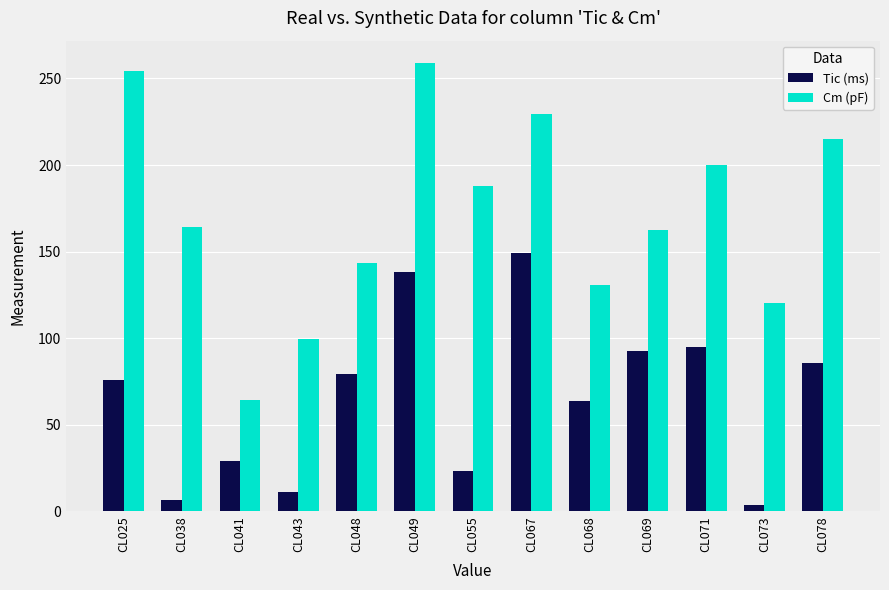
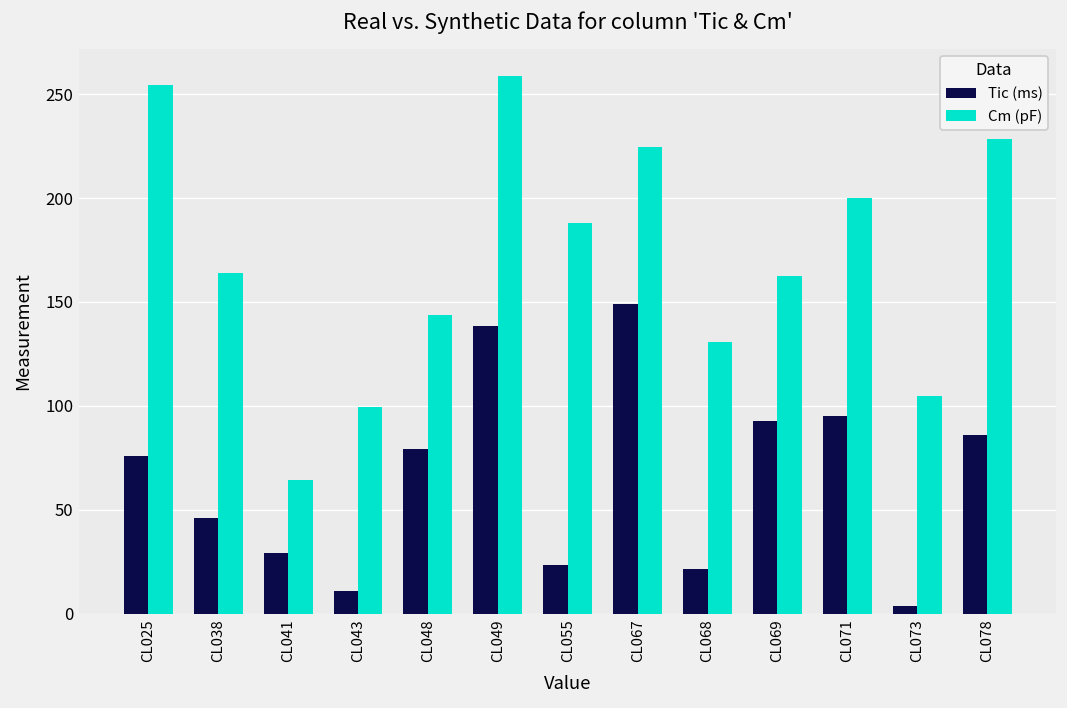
Tic (ms), CL038: 6 -> 46
Cm (pF), CL067: 229 -> 225
Tic (ms), CL068: 63 -> 22
Cm (pF), CL073: 120 -> 105
Cm (pF), CL078: 215 -> 228
